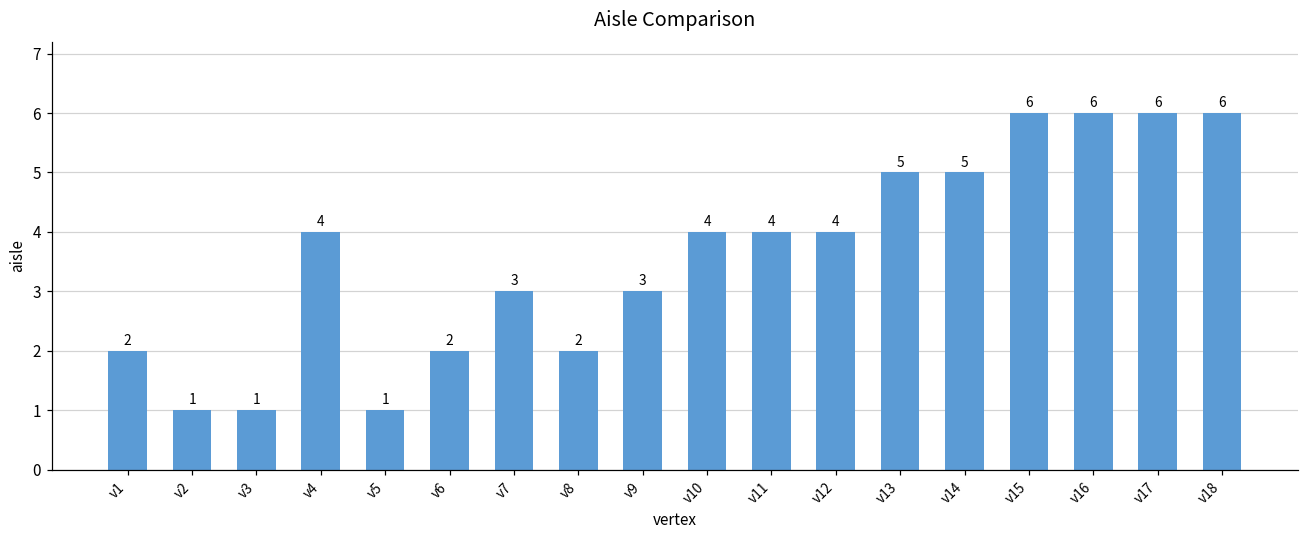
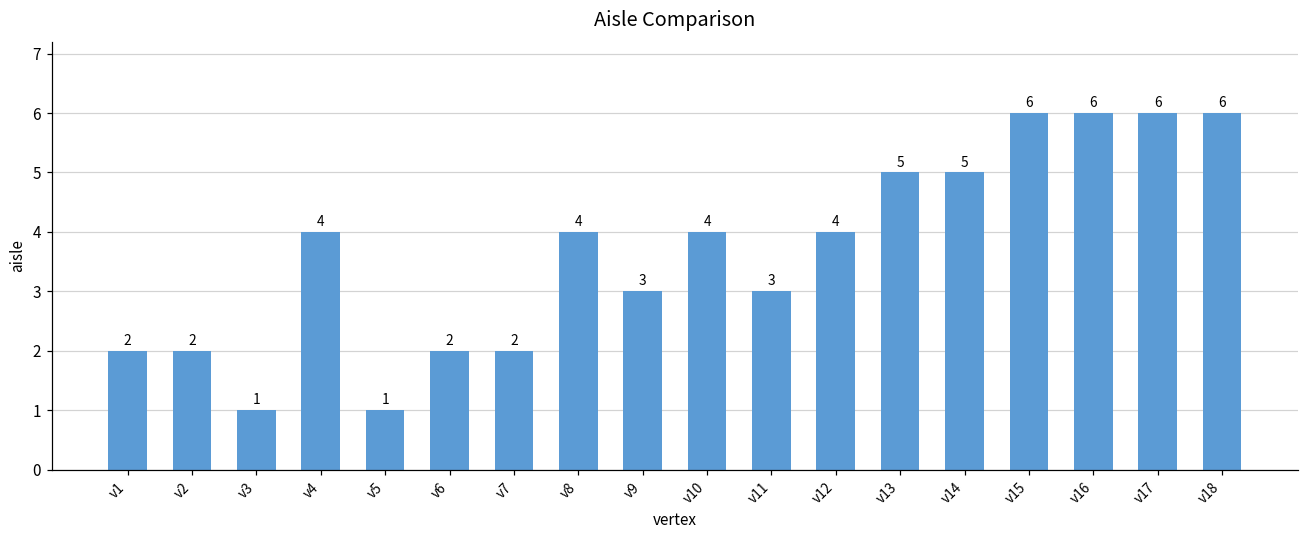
v2: 1 -> 2
v7: 3 -> 2
v8: 2 -> 4
v11: 4 -> 3
